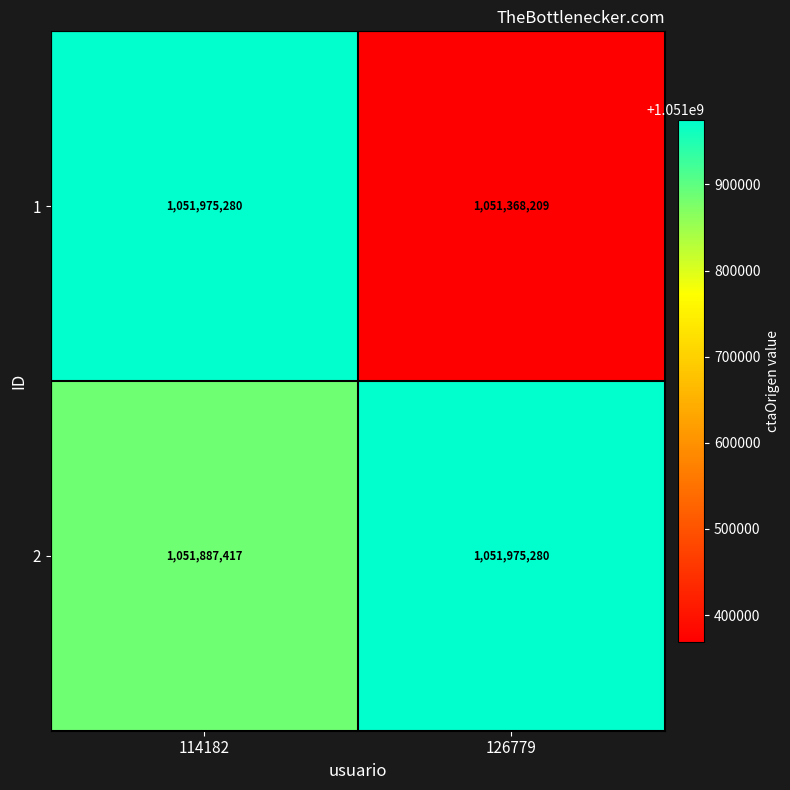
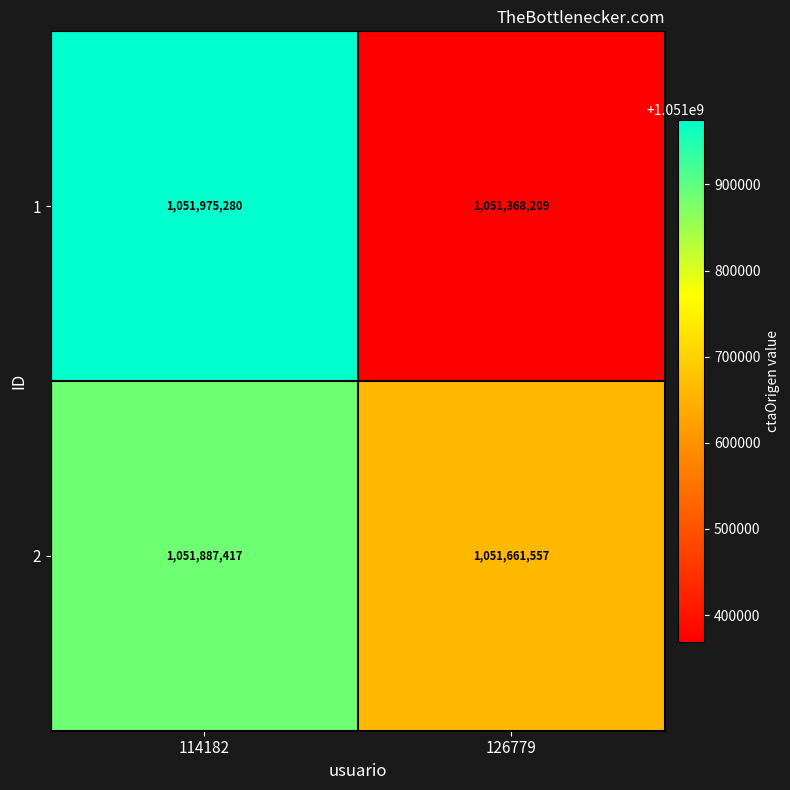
2, 126779: 1,051,975,280 -> 1,051,661,557
